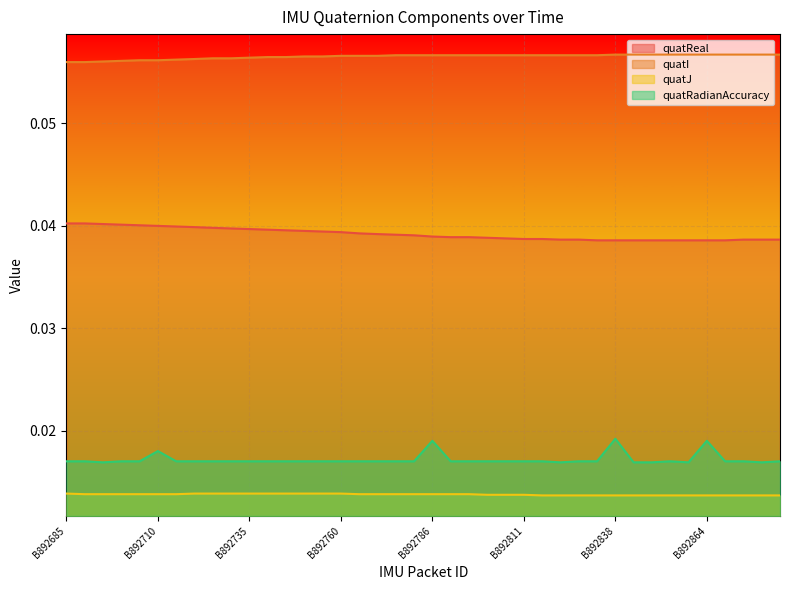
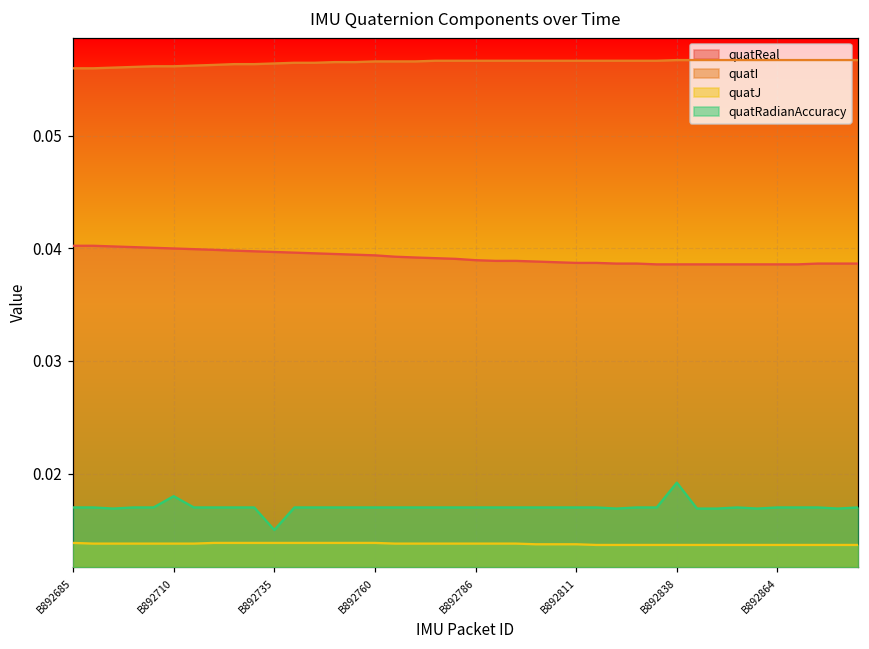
quatRadianAccuracy, B892735: 0.017 -> 0.015
quatRadianAccuracy, B892786: 0.019 -> 0.017
quatRadianAccuracy, B892864: 0.019 -> 0.017
